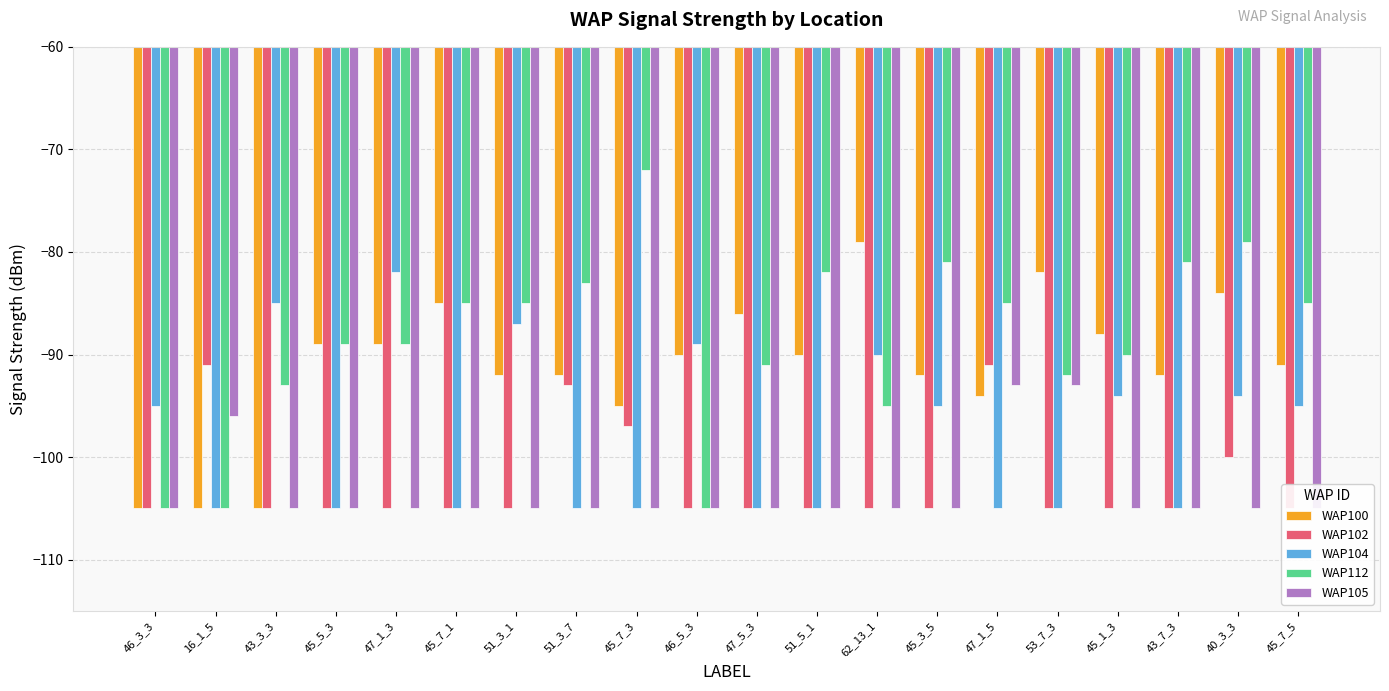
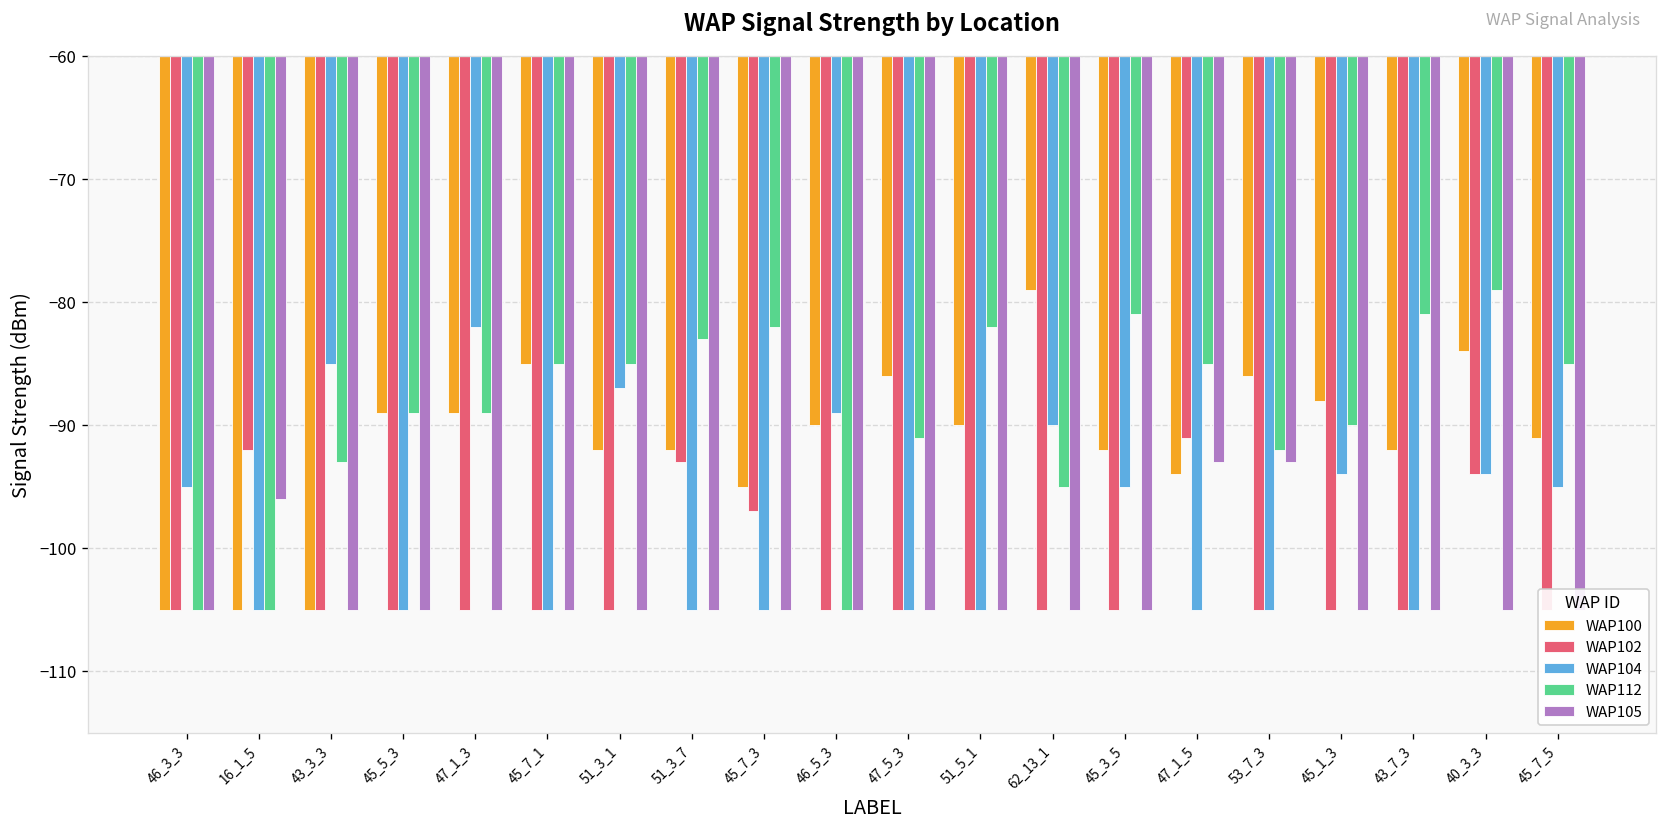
WAP102, 16_1_5: -91 -> -92
WAP112, 45_7_3: -72 -> -82
WAP100, 53_7_3: -82 -> -86
WAP102, 40_3_3: -100 -> -94
